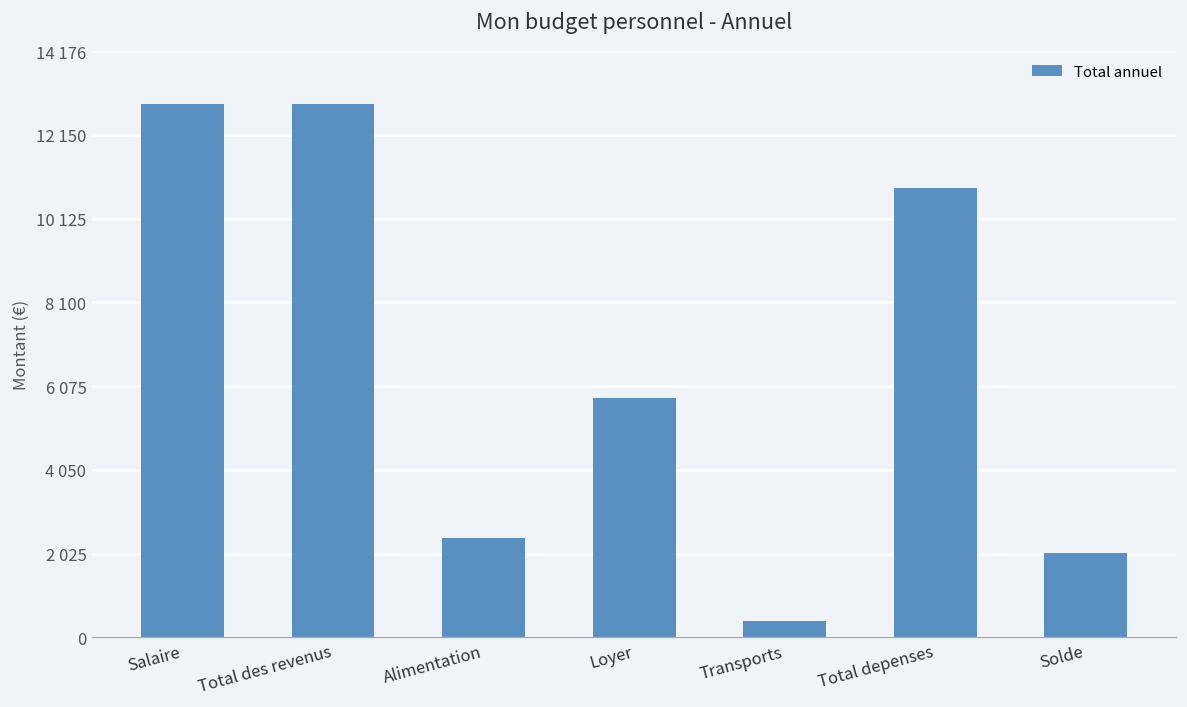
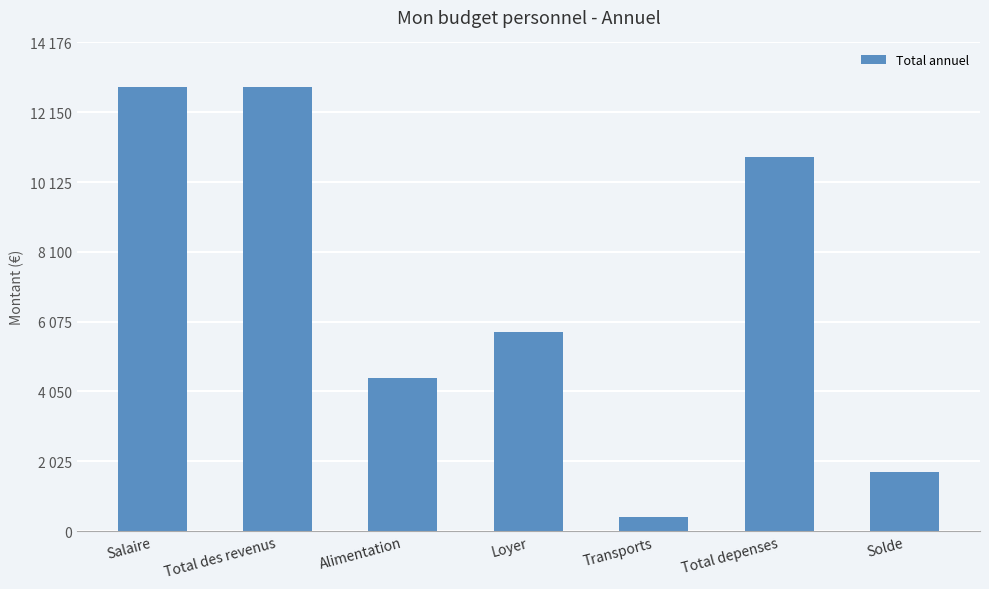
Alimentation: 2400 -> 4400
Solde: 2000 -> 1700
